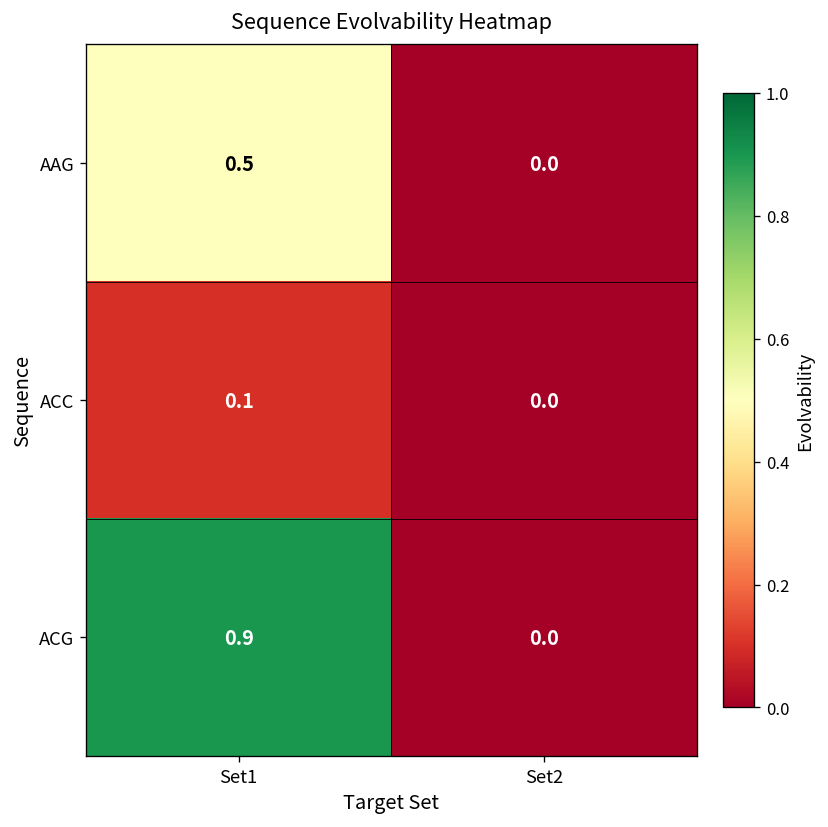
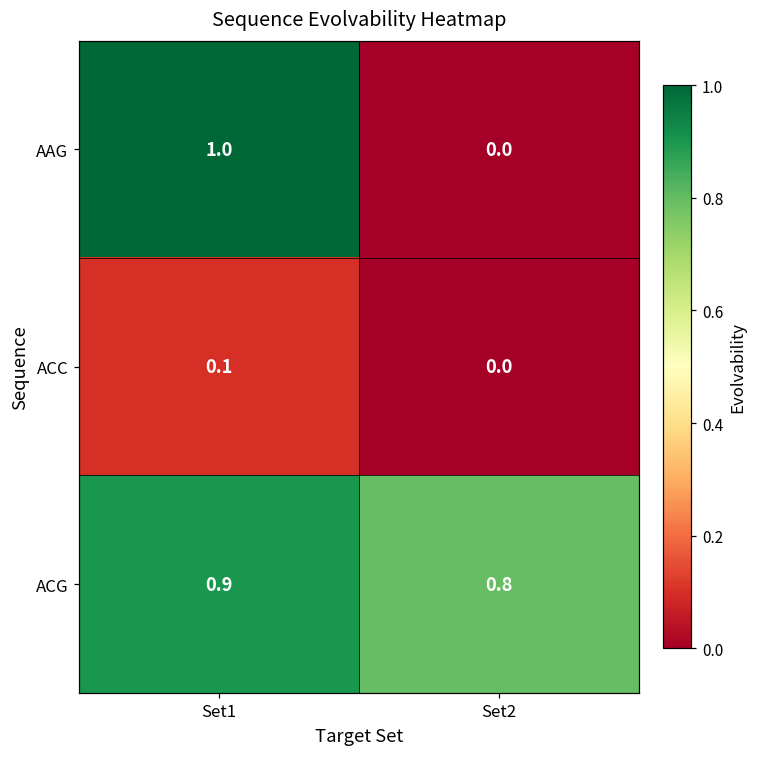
AAG, Set1: 0.5 -> 1.0
ACG, Set2: 0.0 -> 0.8
